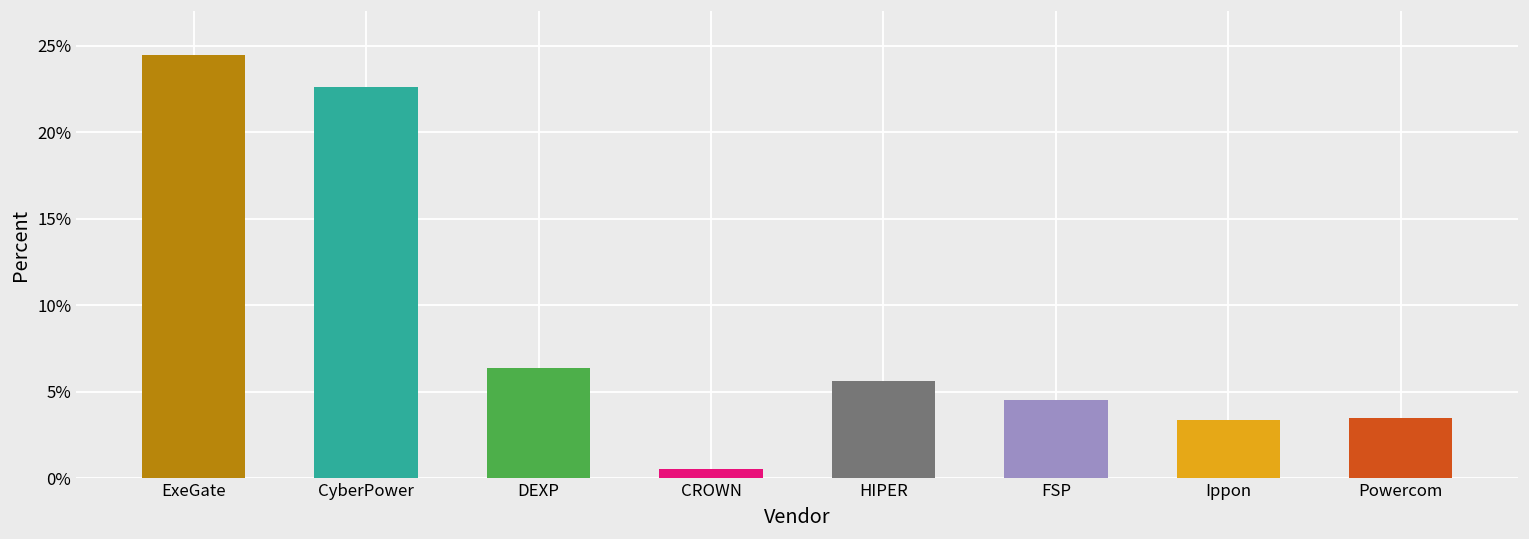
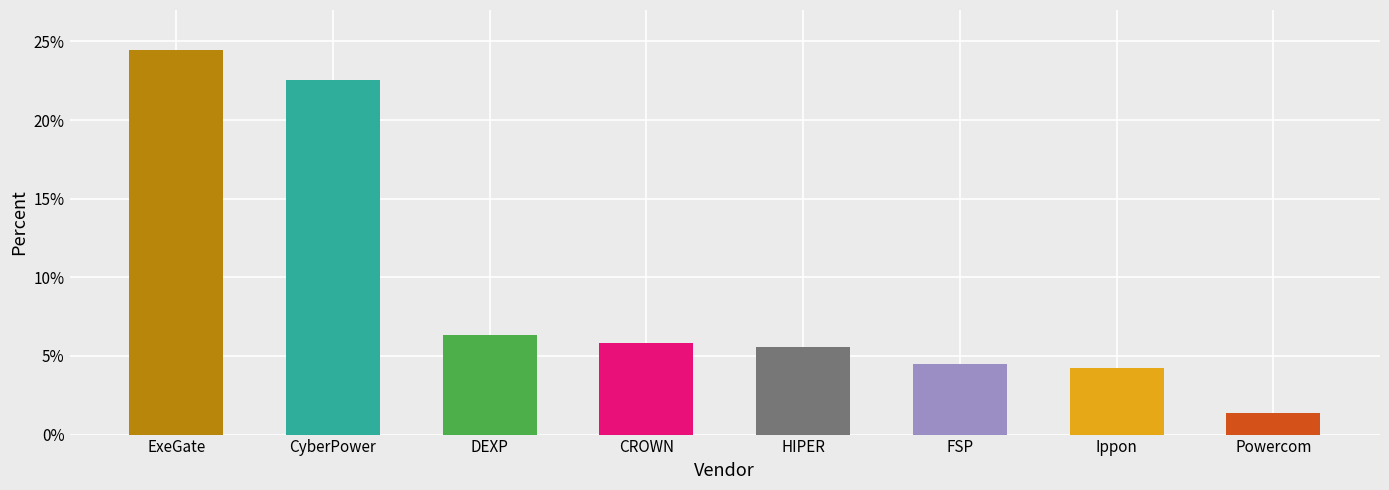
CROWN: 0.6% -> 5.9%
Ippon: 3.4% -> 4.3%
Powercom: 3.5% -> 1.4%
